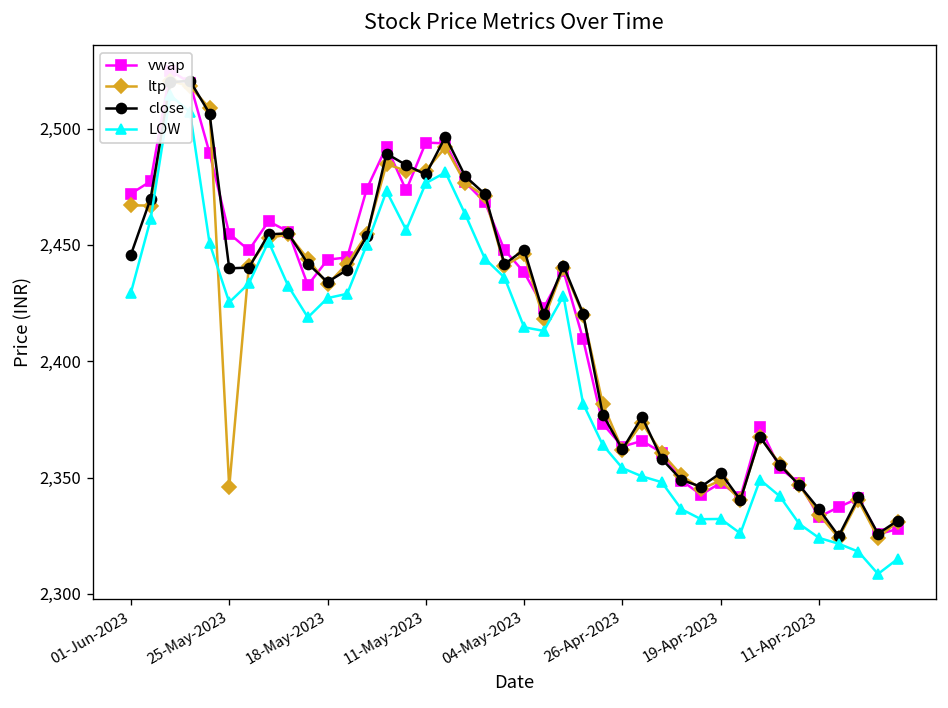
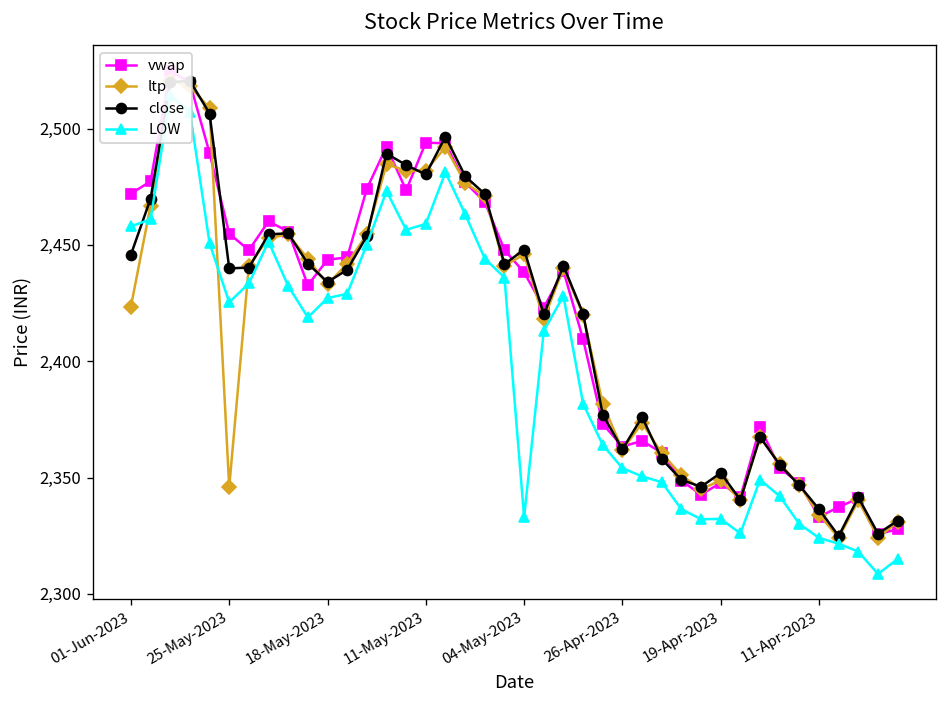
ltp, 01-Jun-2023: 2,467 -> 2,424
LOW, 01-Jun-2023: 2,430 -> 2,458
LOW, 11-May-2023: 2,477 -> 2,459
LOW, 04-May-2023: 2,415 -> 2,333
